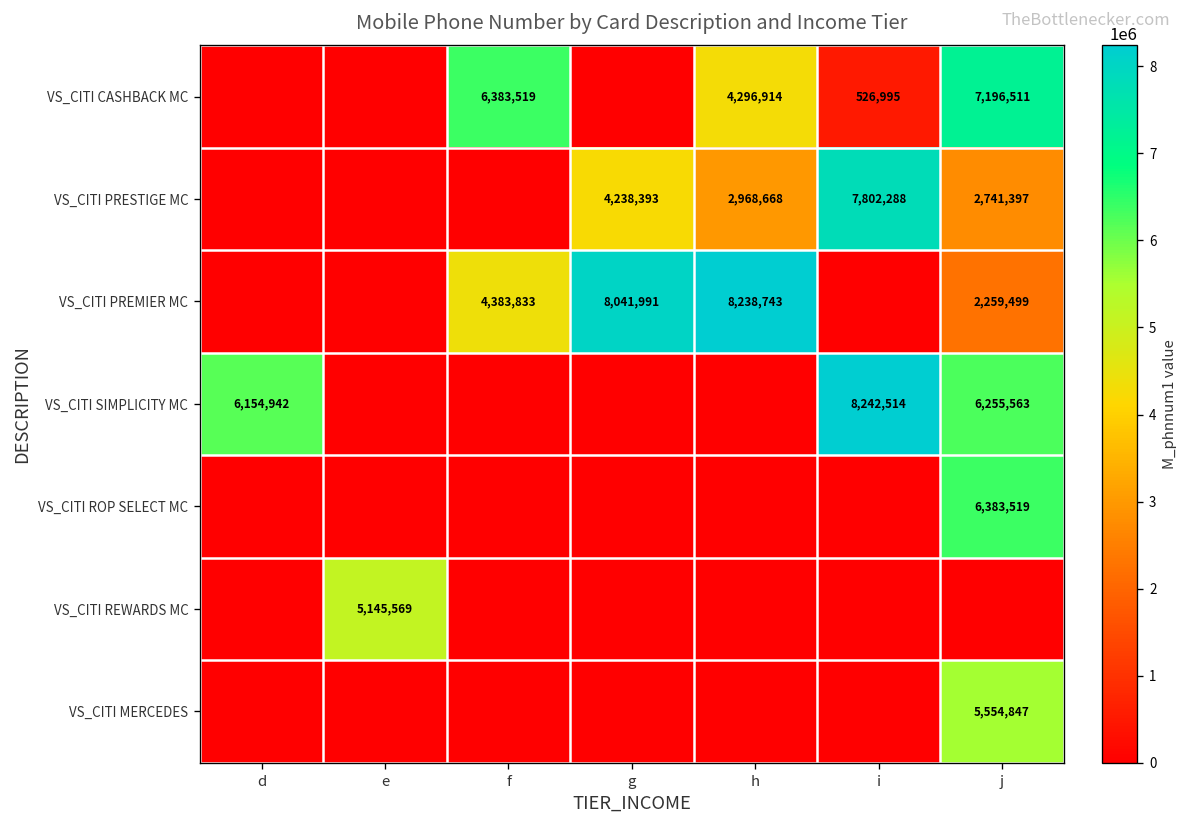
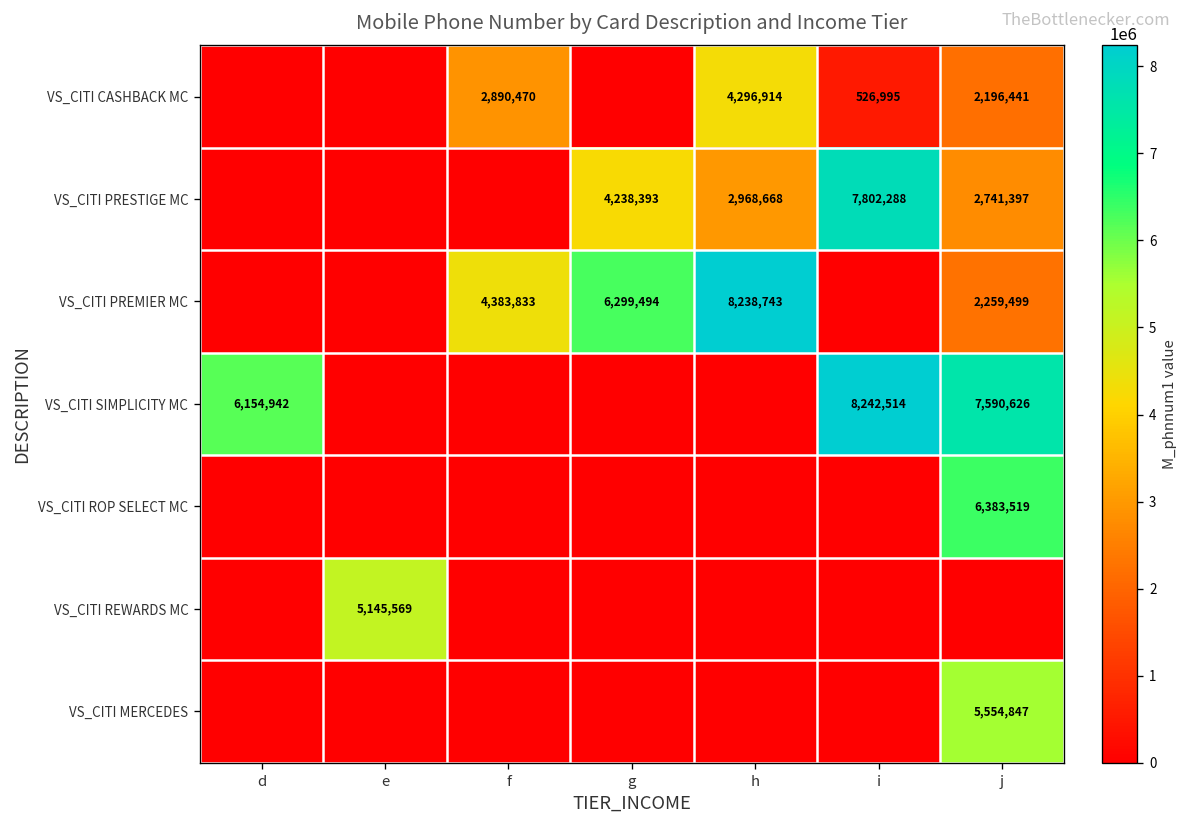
VS_CITI CASHBACK MC, f: 6,383,519 -> 2,890,470
VS_CITI CASHBACK MC, j: 7,196,511 -> 2,196,441
VS_CITI PREMIER MC, g: 8,041,991 -> 6,299,494
VS_CITI SIMPLICITY MC, j: 6,255,563 -> 7,590,626
